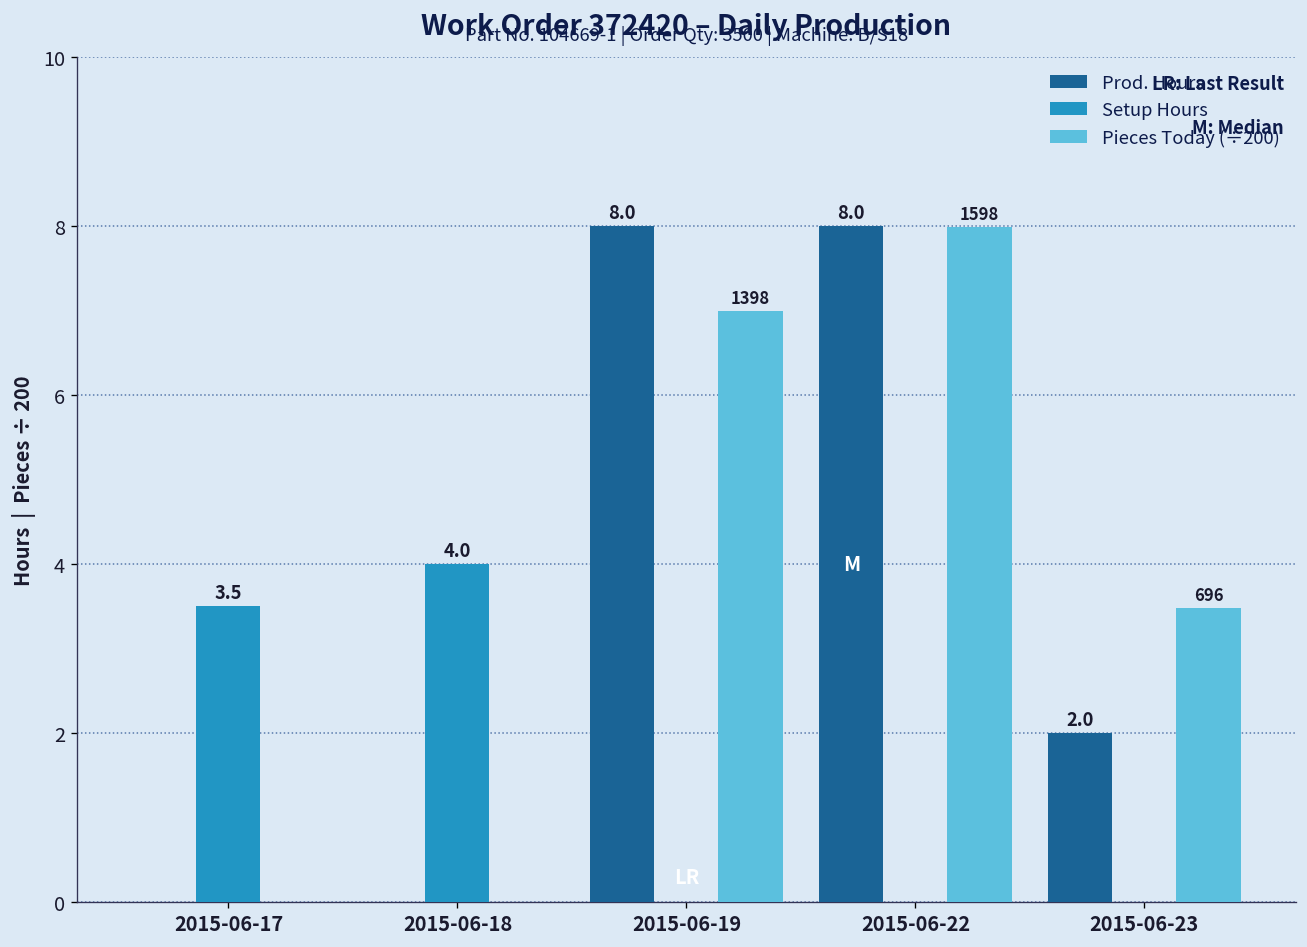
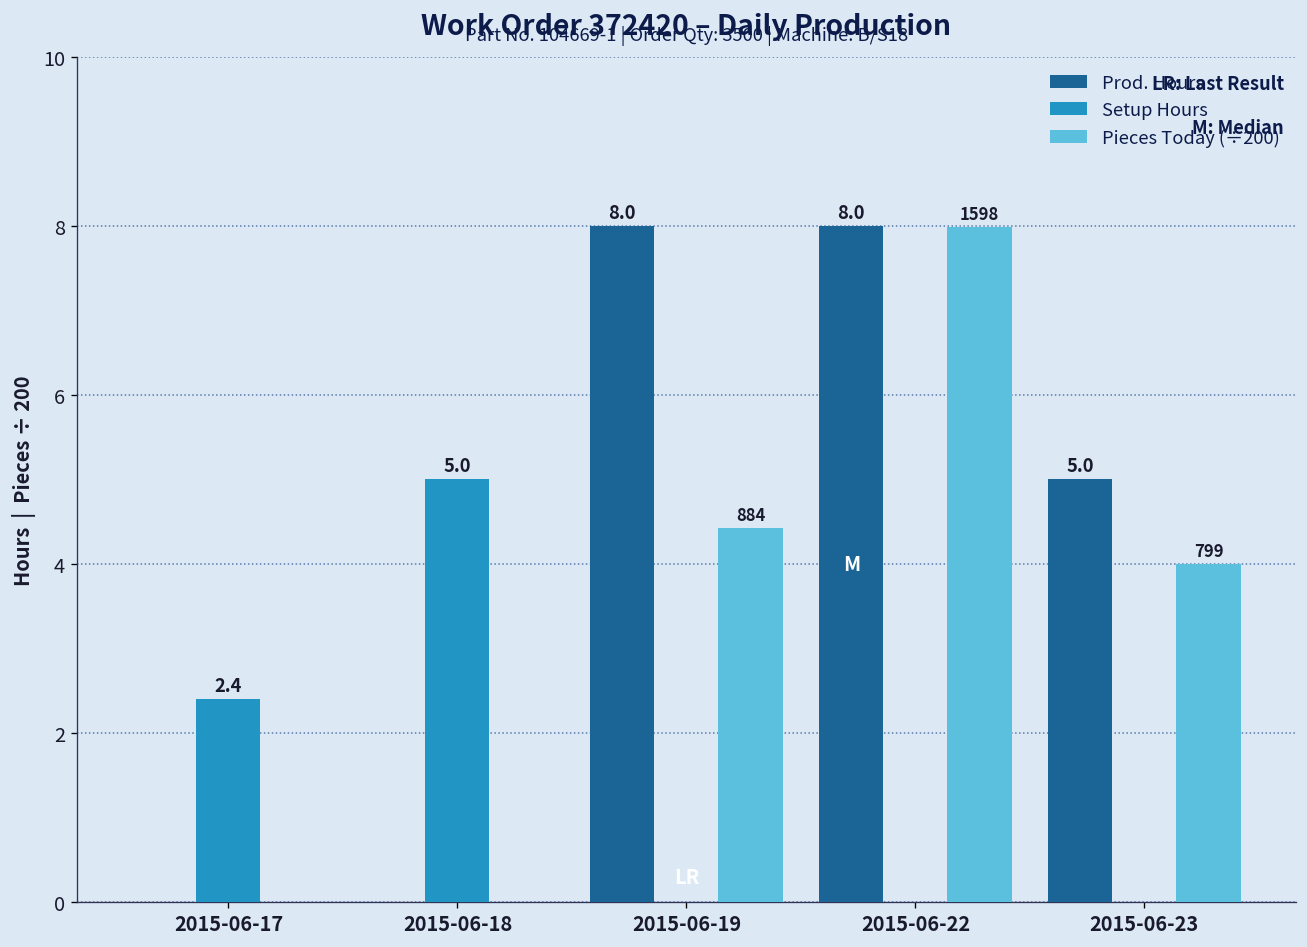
Setup Hours, 2015-06-17: 3.5 -> 2.4
Setup Hours, 2015-06-18: 4.0 -> 5.0
Pieces Today (÷200), 2015-06-19: 1398 -> 884
Prod. Hours, 2015-06-23: 2.0 -> 5.0
Pieces Today (÷200), 2015-06-23: 696 -> 799
